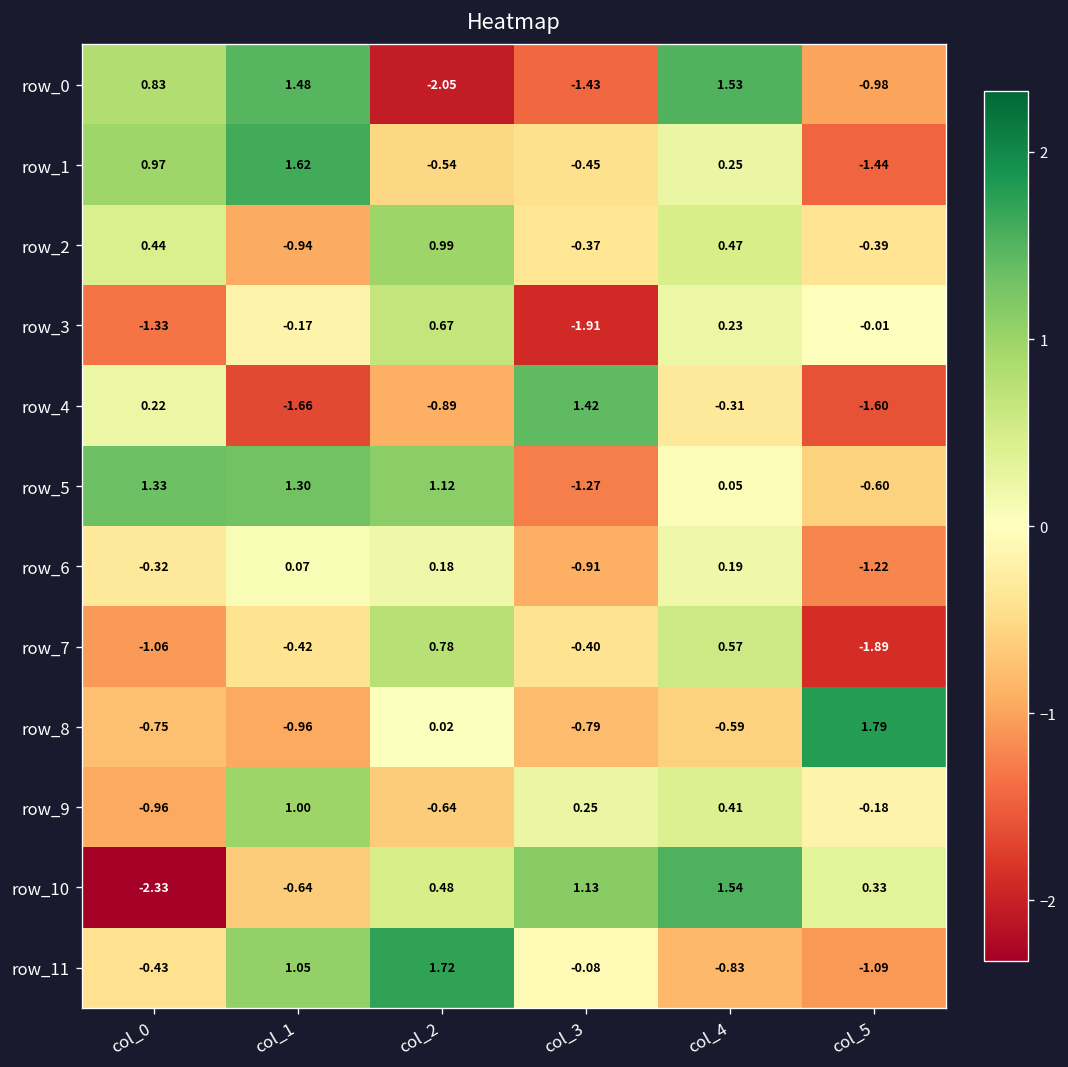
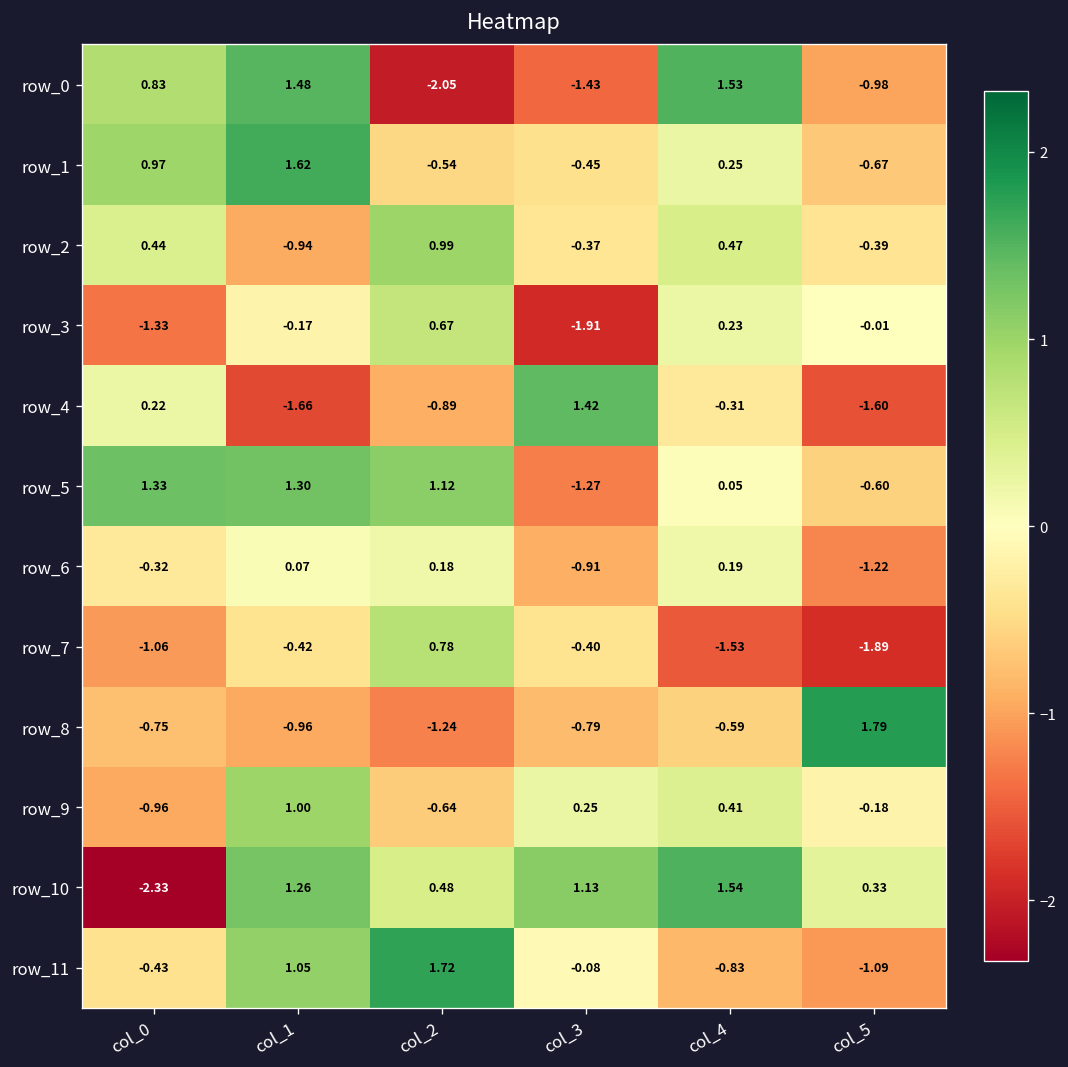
row_1, col_5: -1.44 -> -0.67
row_7, col_4: 0.57 -> -1.53
row_8, col_2: 0.02 -> -1.24
row_10, col_1: -0.64 -> 1.26
